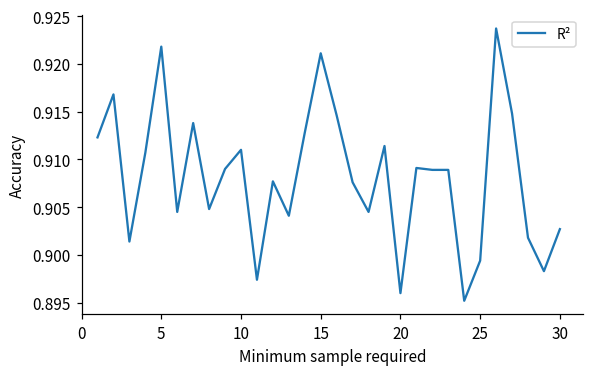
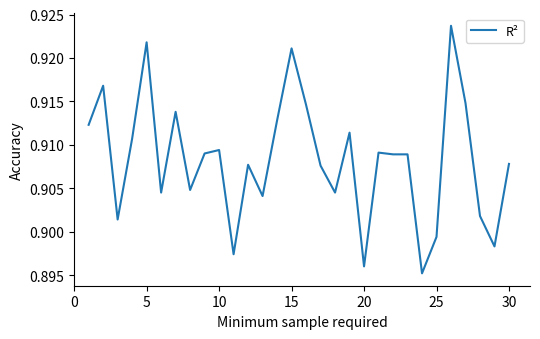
10: 0.911 -> 0.909
30: 0.903 -> 0.908
